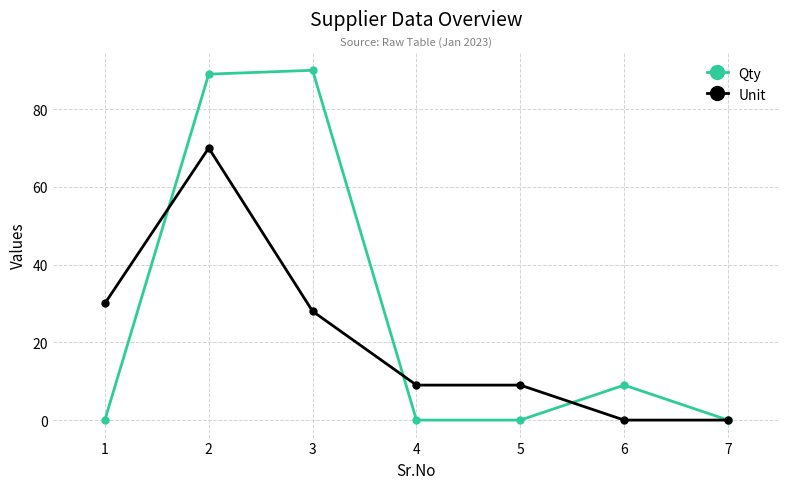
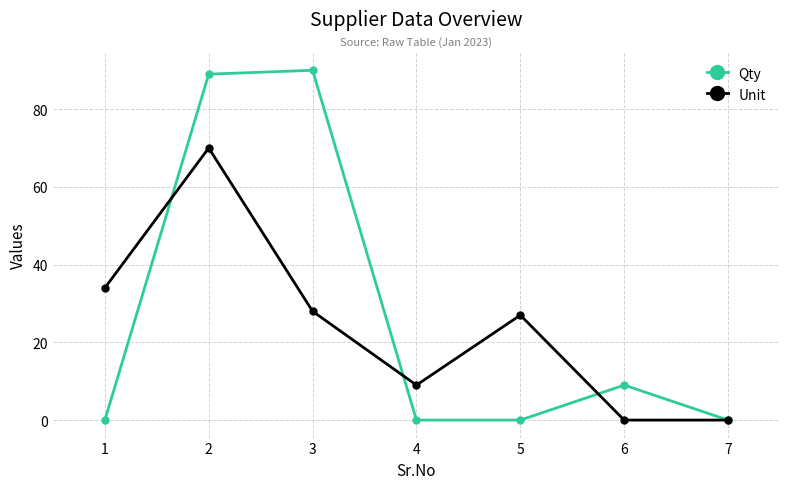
Unit, 1: 30 -> 34
Unit, 5: 9 -> 27
